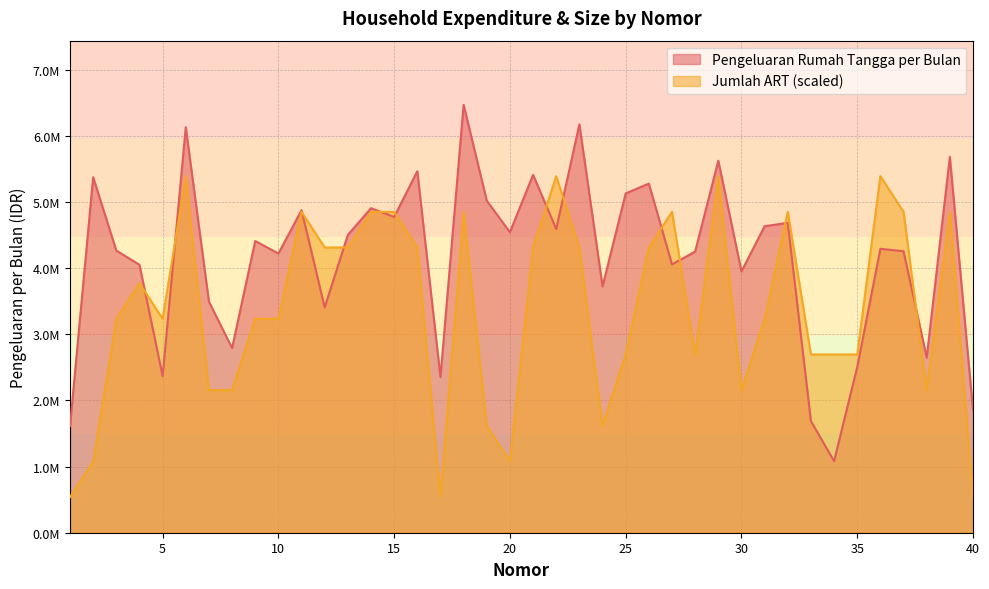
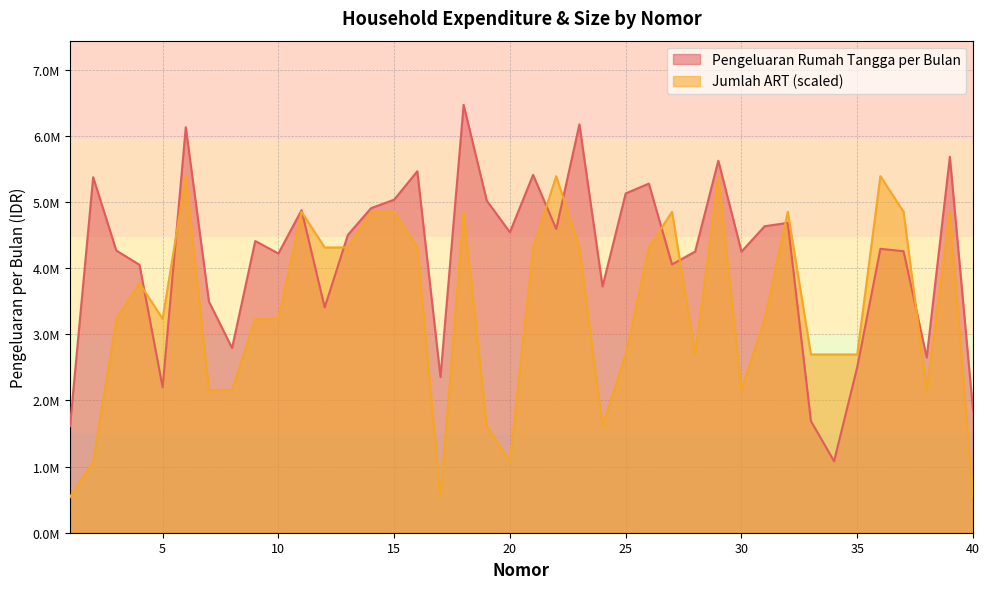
Pengeluaran Rumah Tangga per Bulan, 5: 2400000 -> 2200000
Pengeluaran Rumah Tangga per Bulan, 15: 4800000 -> 5000000
Pengeluaran Rumah Tangga per Bulan, 30: 4000000 -> 4300000
